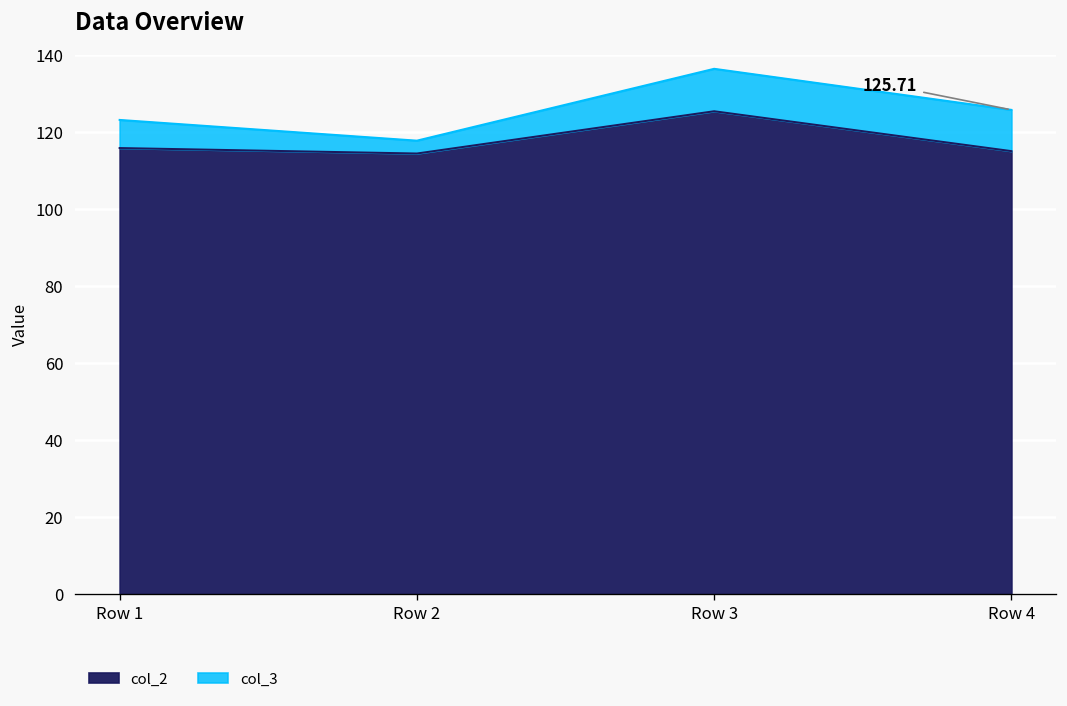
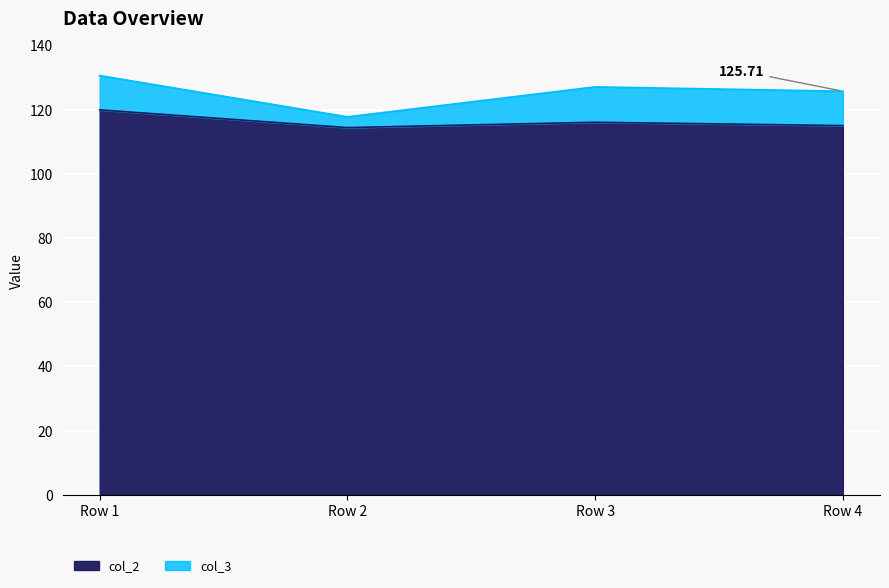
col_2, Row 1: 116 -> 120
col_3, Row 1: 7 -> 11
col_2, Row 3: 125 -> 116
